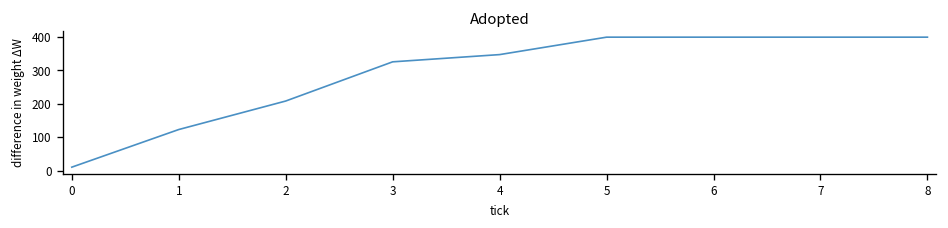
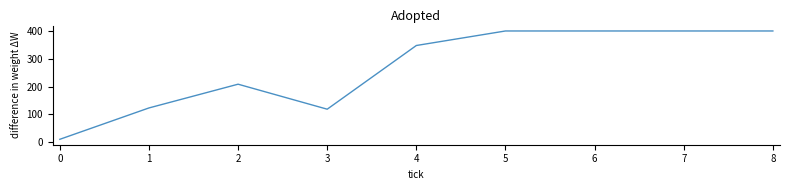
3: 330 -> 120
